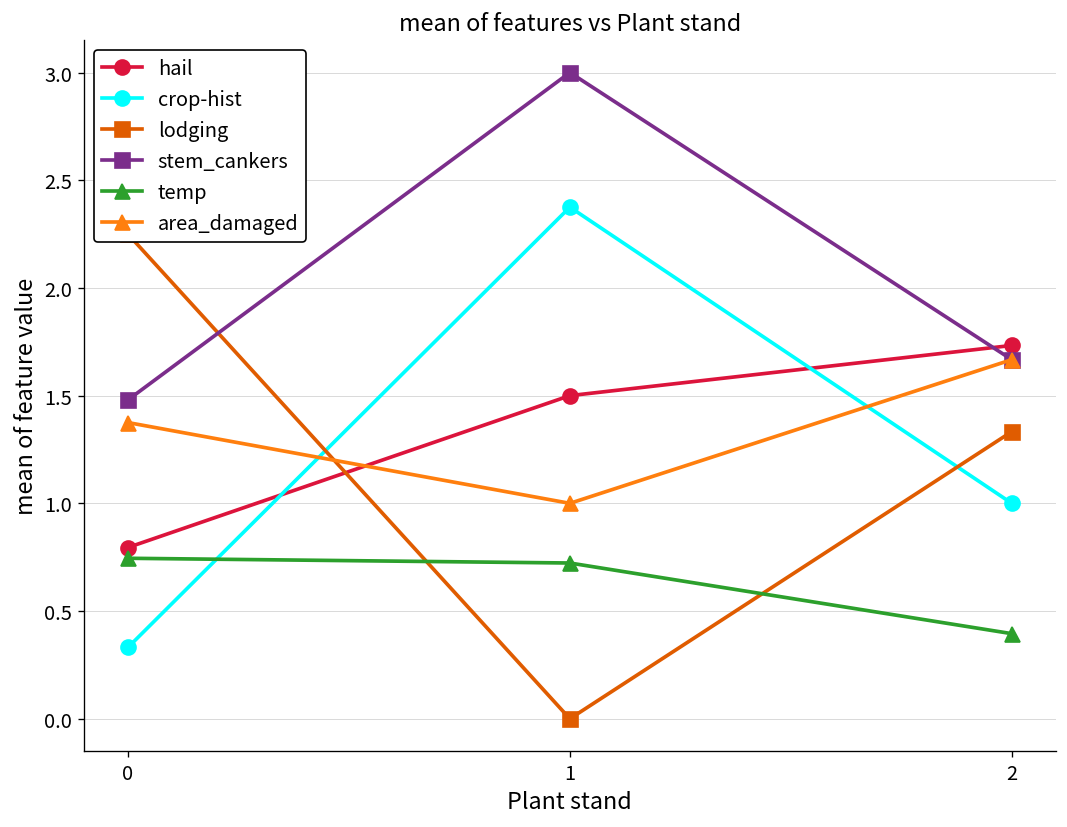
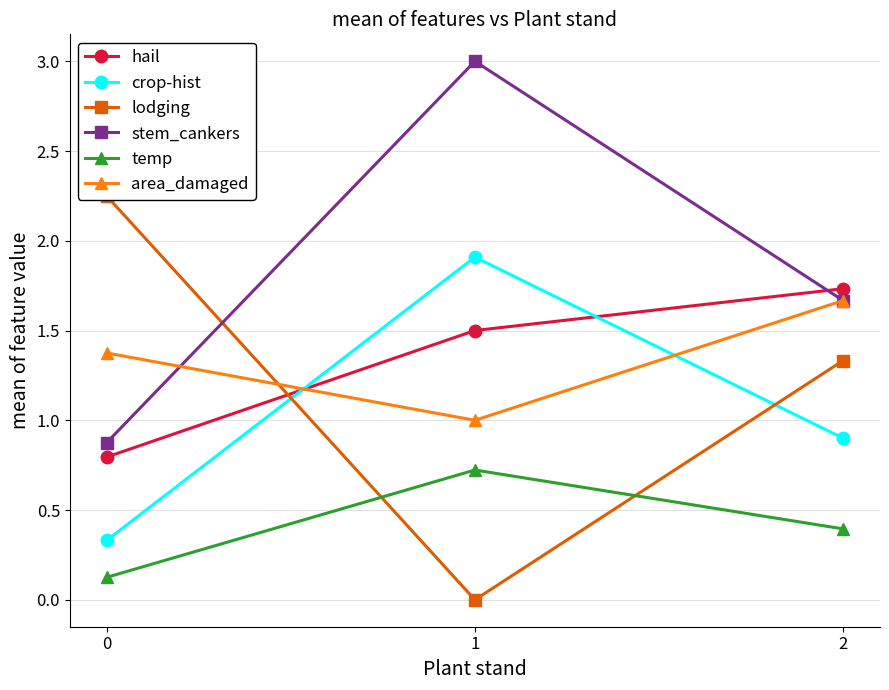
stem_cankers, 0: 1.48 -> 0.88
temp, 0: 0.75 -> 0.13
crop-hist, 1: 2.38 -> 1.91
crop-hist, 2: 1.0 -> 0.9
